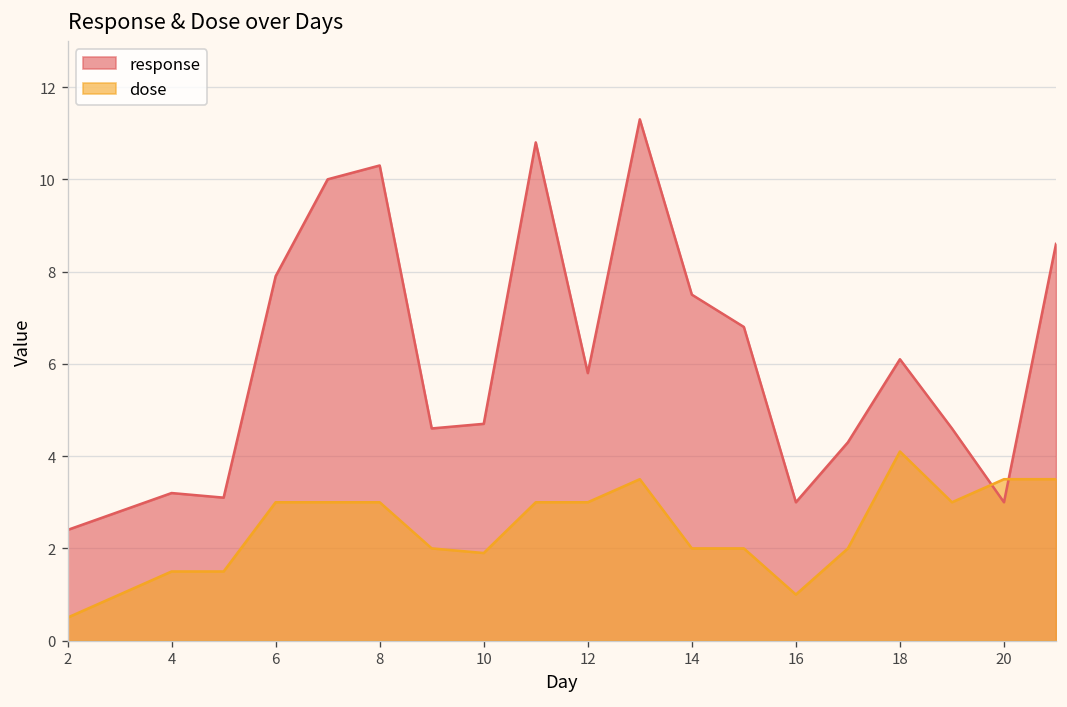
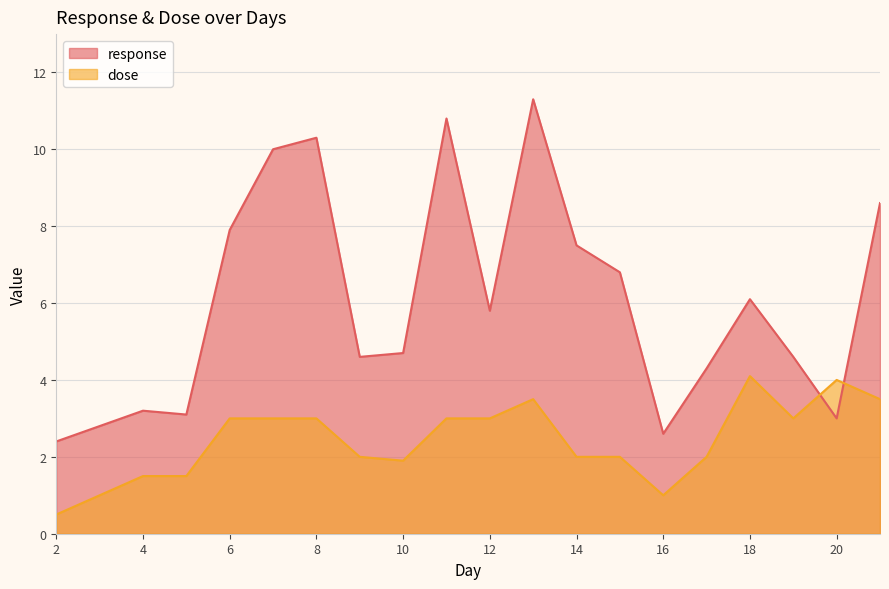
response, 16: 3.0 -> 2.6
dose, 20: 3.5 -> 4.0
